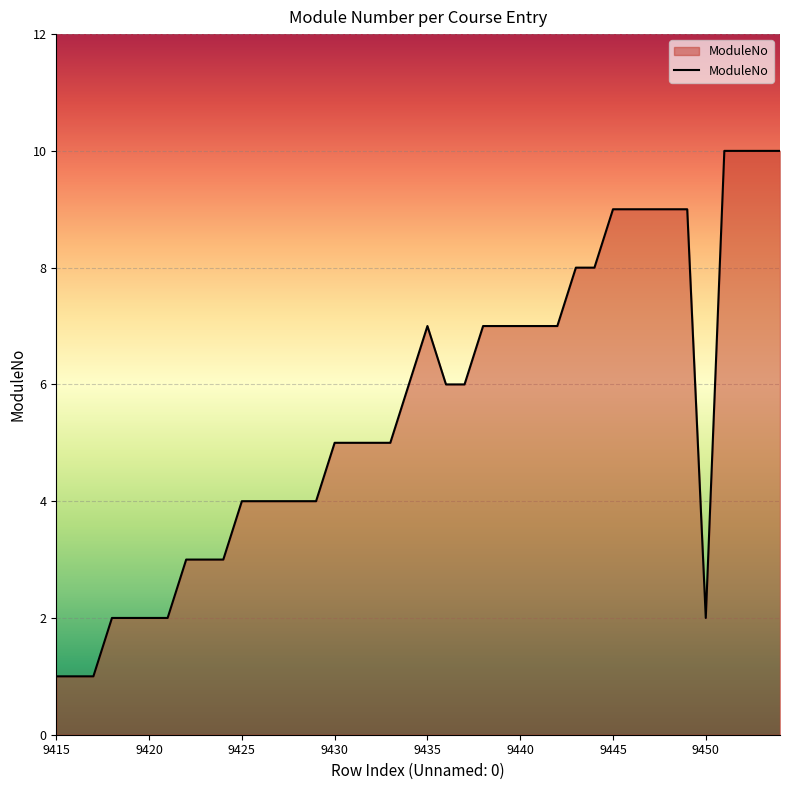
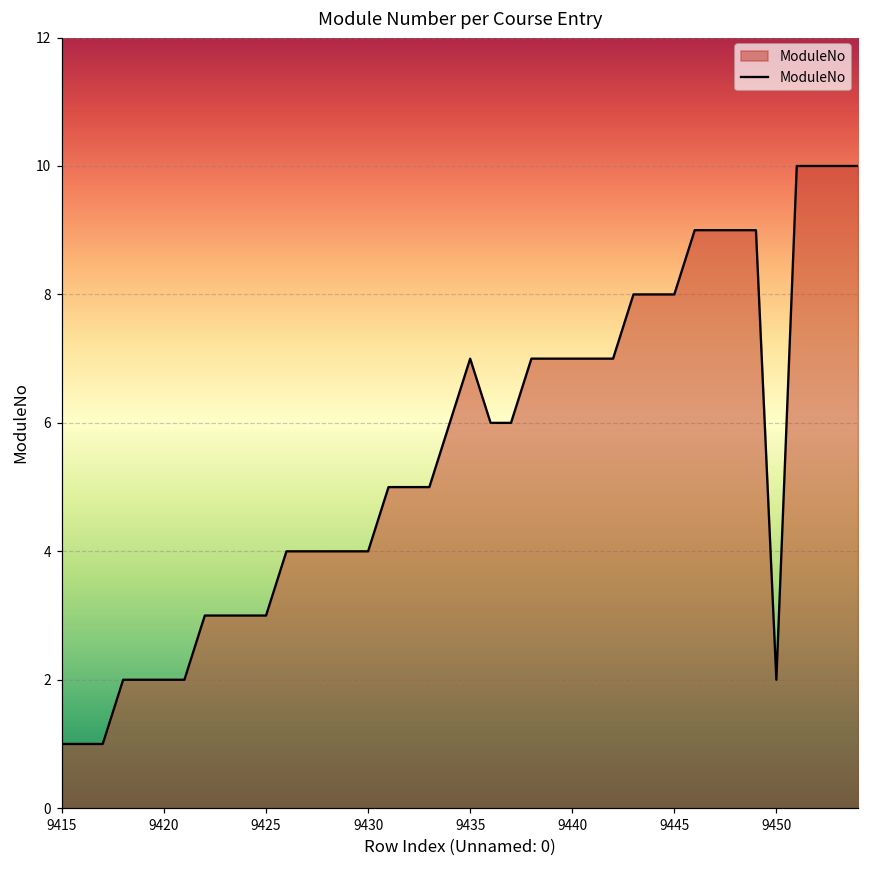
9425: 4 -> 3
9430: 5 -> 4
9445: 9 -> 8
